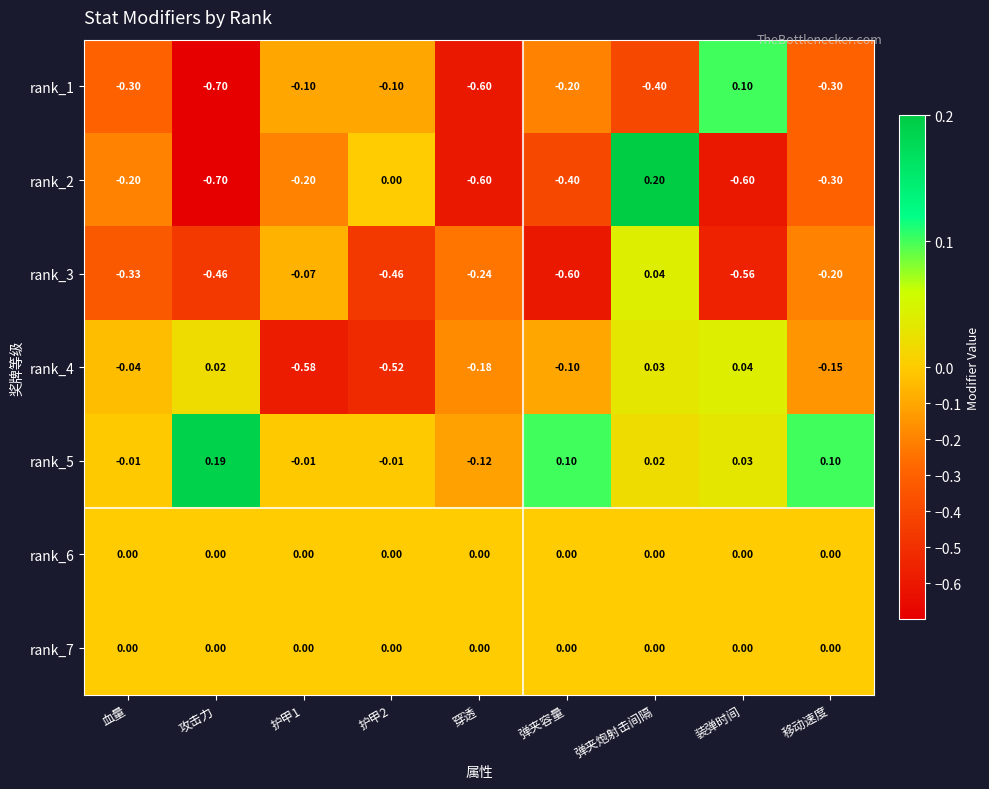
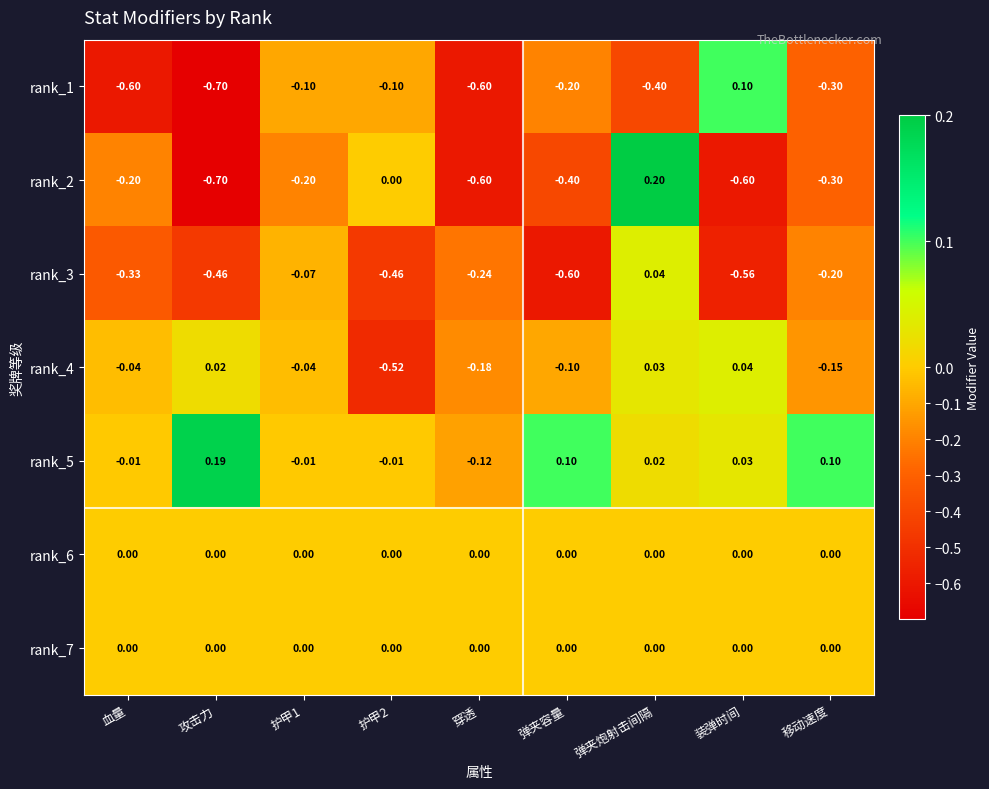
rank_1, 血量: -0.30 -> -0.60
rank_4, 护甲1: -0.58 -> -0.04
